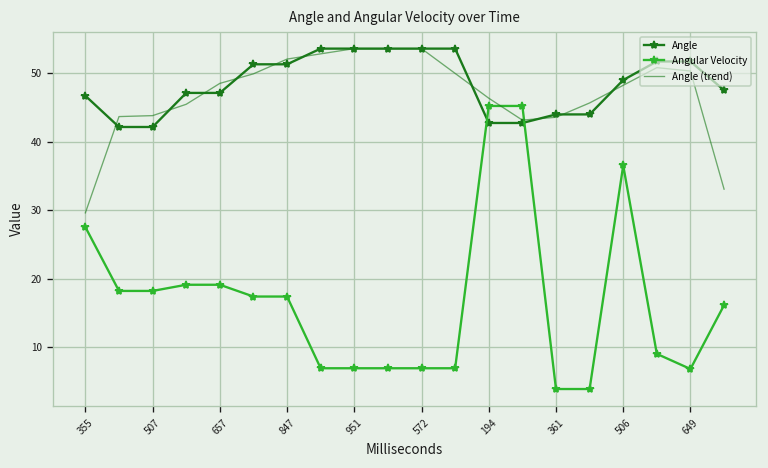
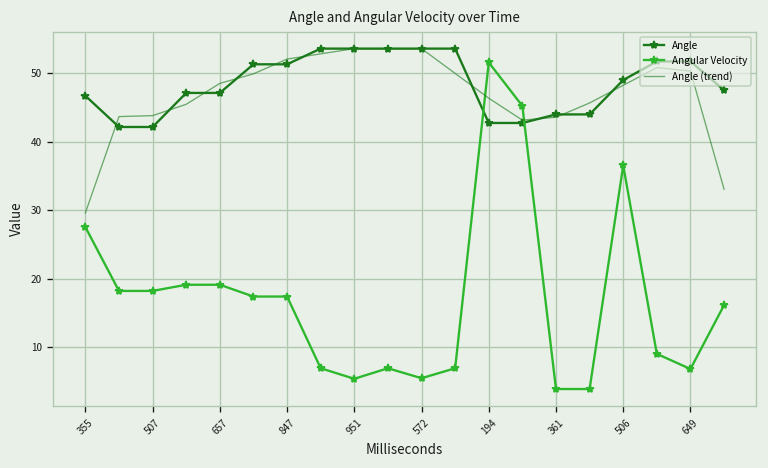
Angular Velocity, 951: 7 -> 5
Angular Velocity, 572: 7 -> 5
Angular Velocity, 194: 45 -> 52
